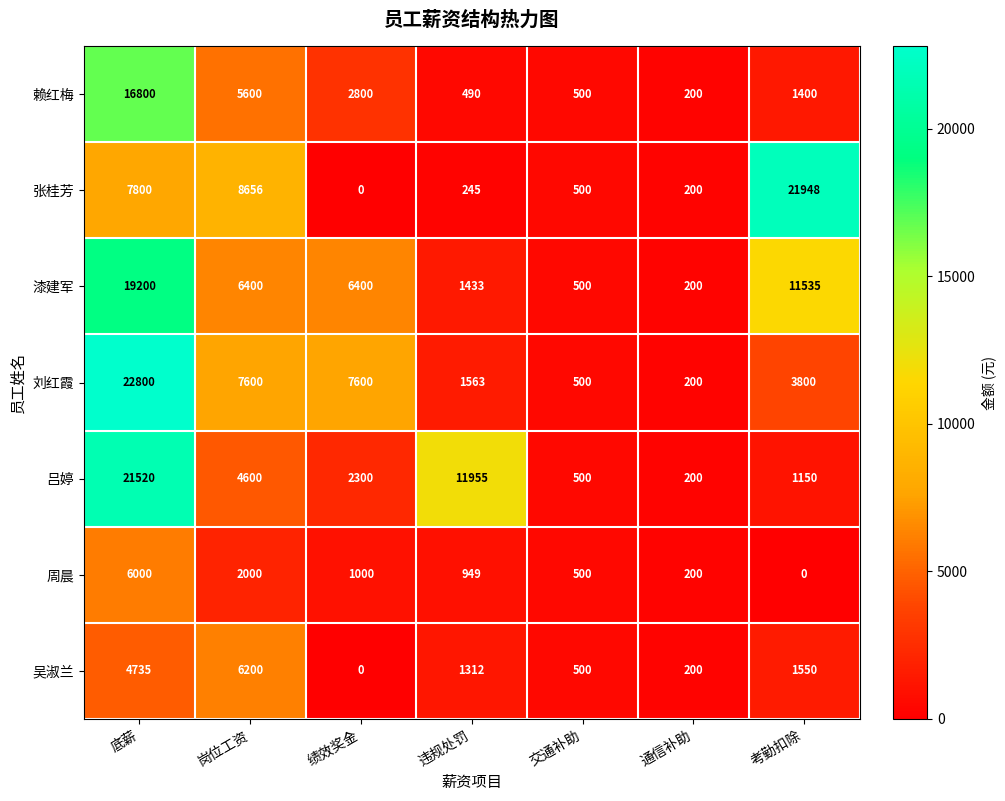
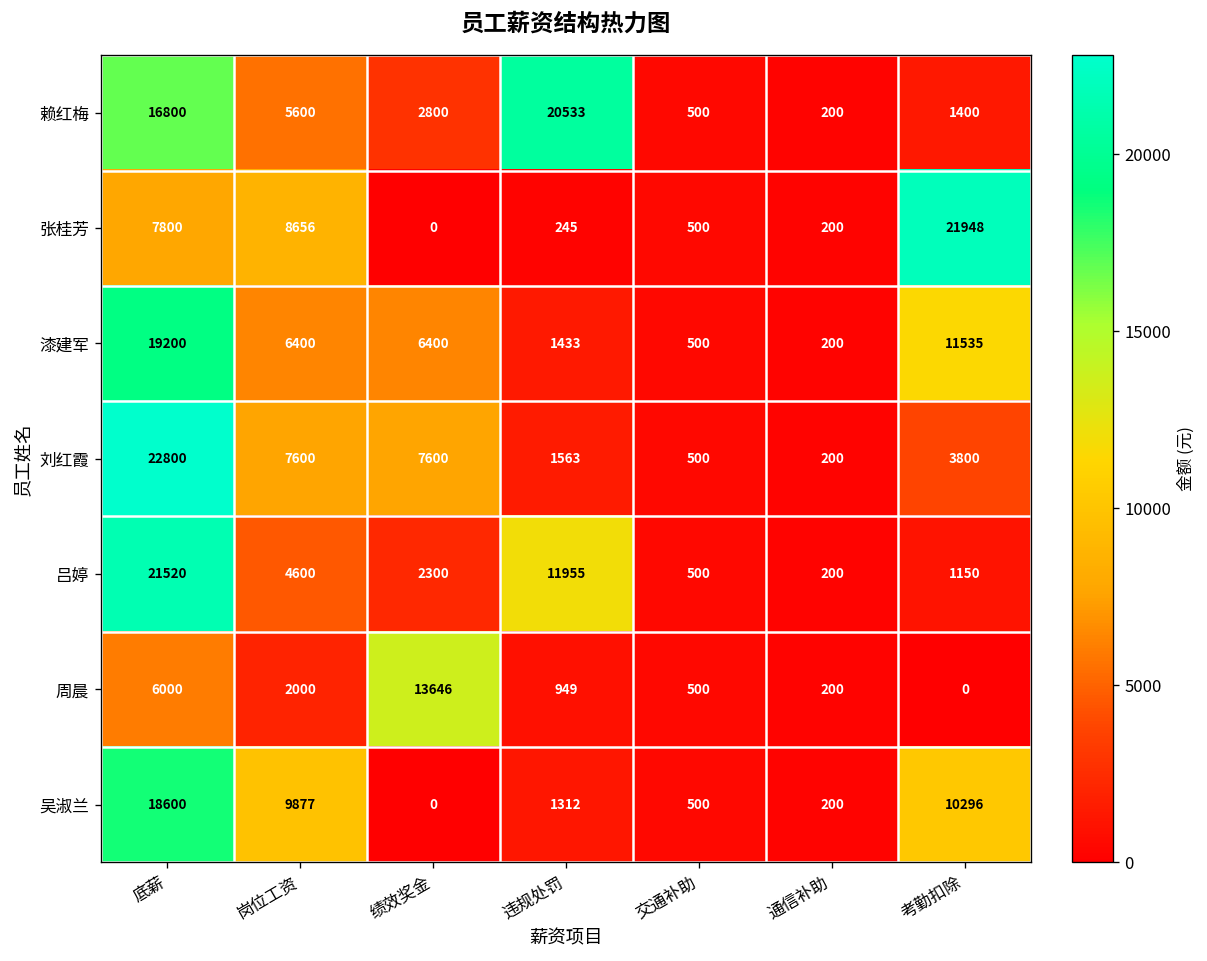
赖红梅, 违规处罚: 490 -> 20533
周晨, 绩效奖金: 1000 -> 13646
吴淑兰, 底薪: 4735 -> 18600
吴淑兰, 岗位工资: 6200 -> 9877
吴淑兰, 考勤扣除: 1550 -> 10296
